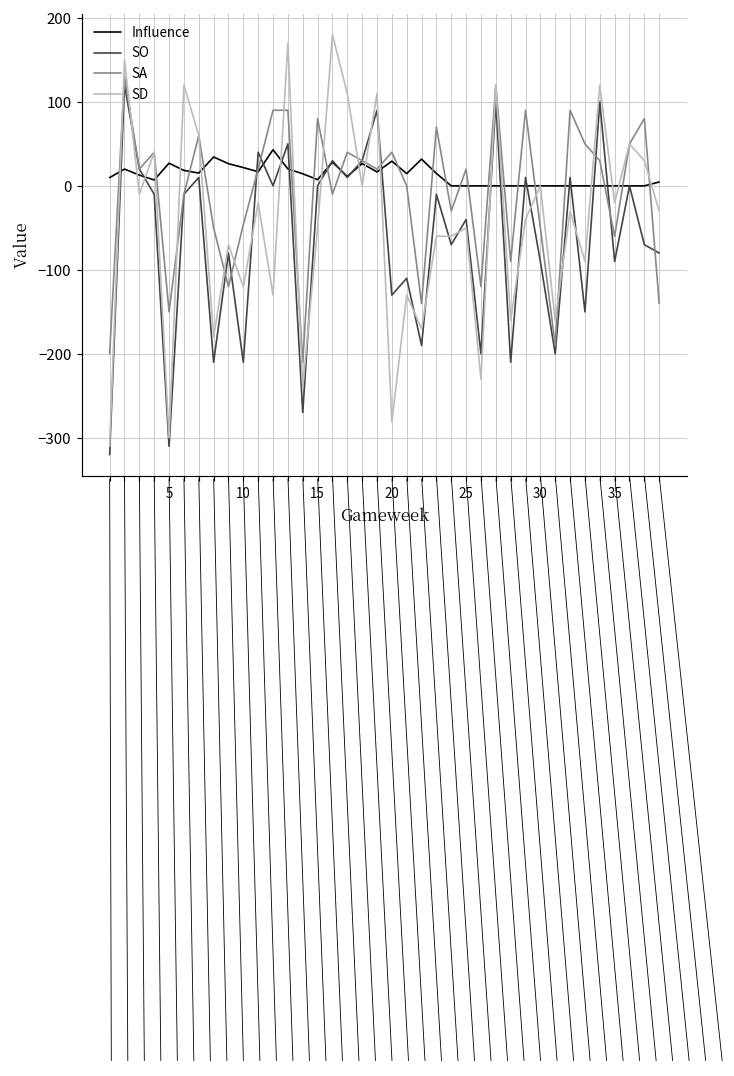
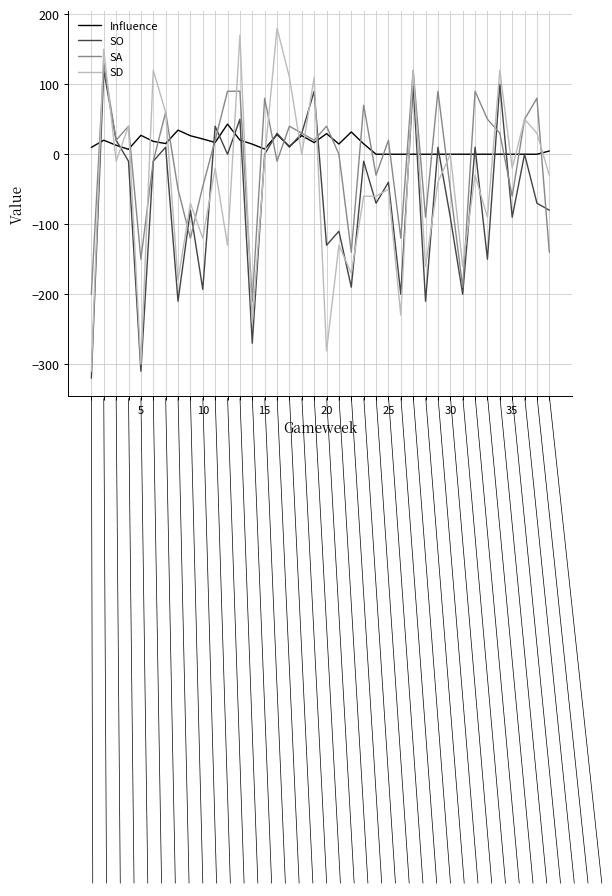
SO, 10: -210 -> -190
SD, 15: -50 -> -10
